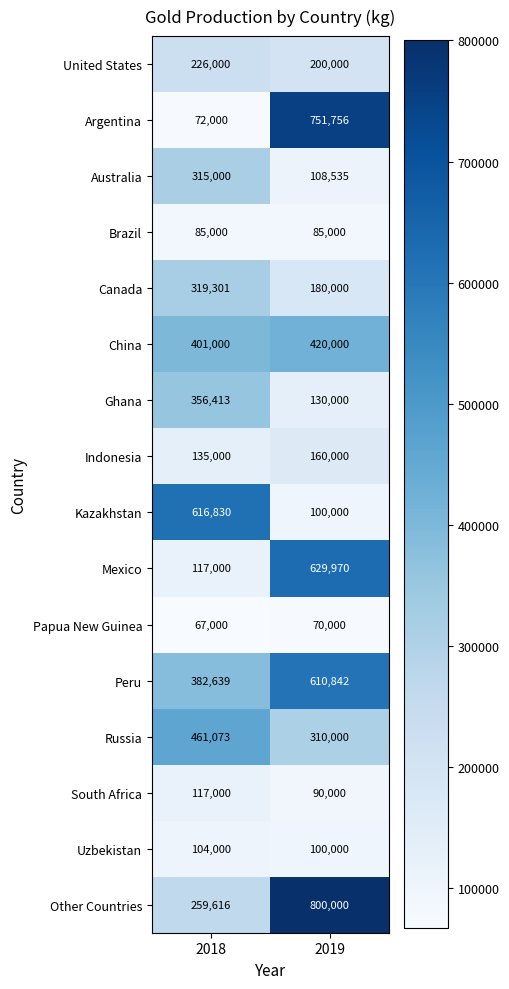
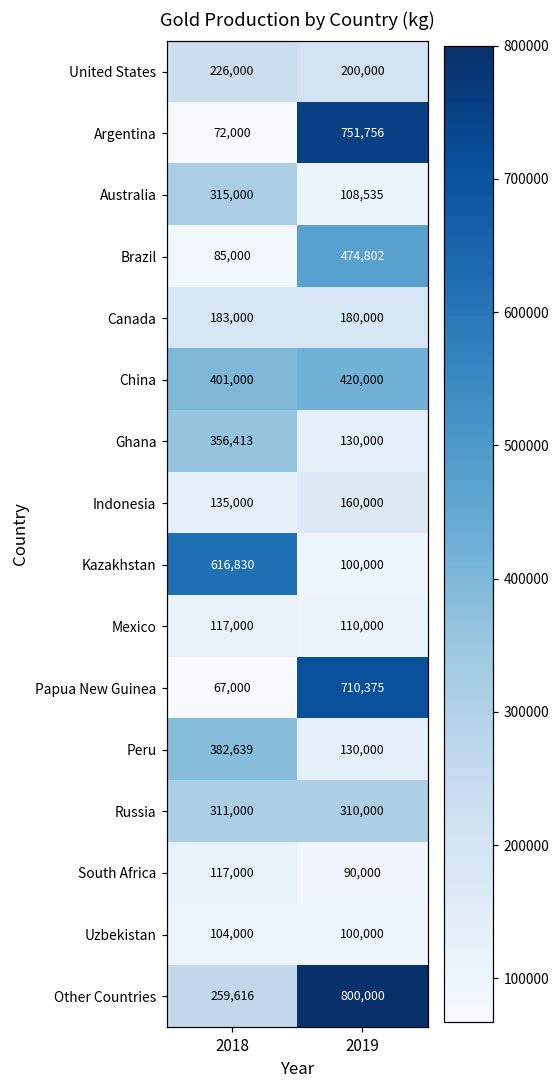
Brazil, 2019: 85,000 -> 474,802
Canada, 2018: 319,301 -> 183,000
Mexico, 2019: 629,970 -> 110,000
Papua New Guinea, 2019: 70,000 -> 710,375
Peru, 2019: 610,842 -> 130,000
Russia, 2018: 461,073 -> 311,000
